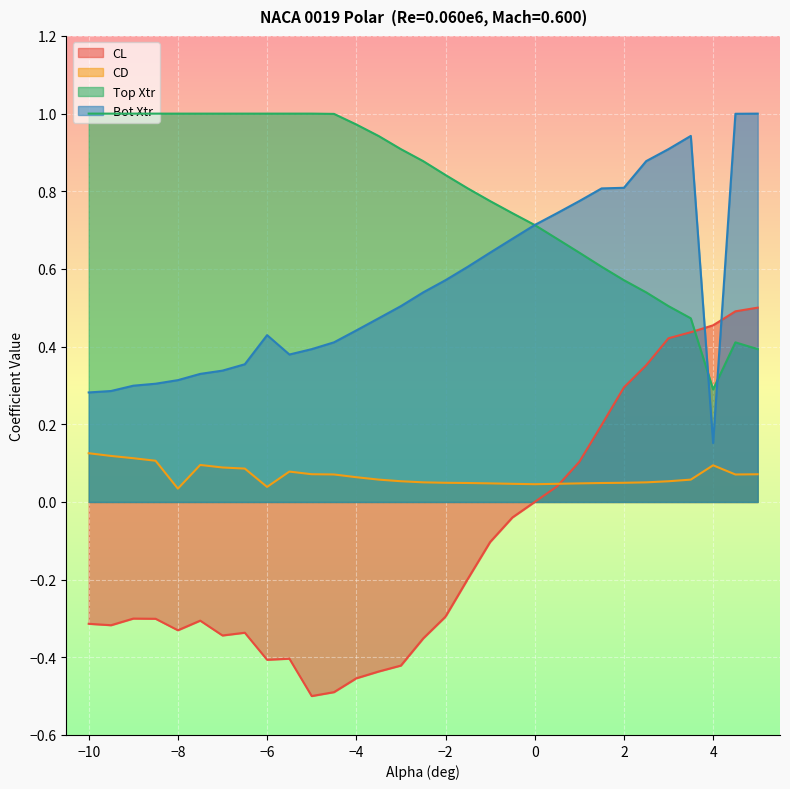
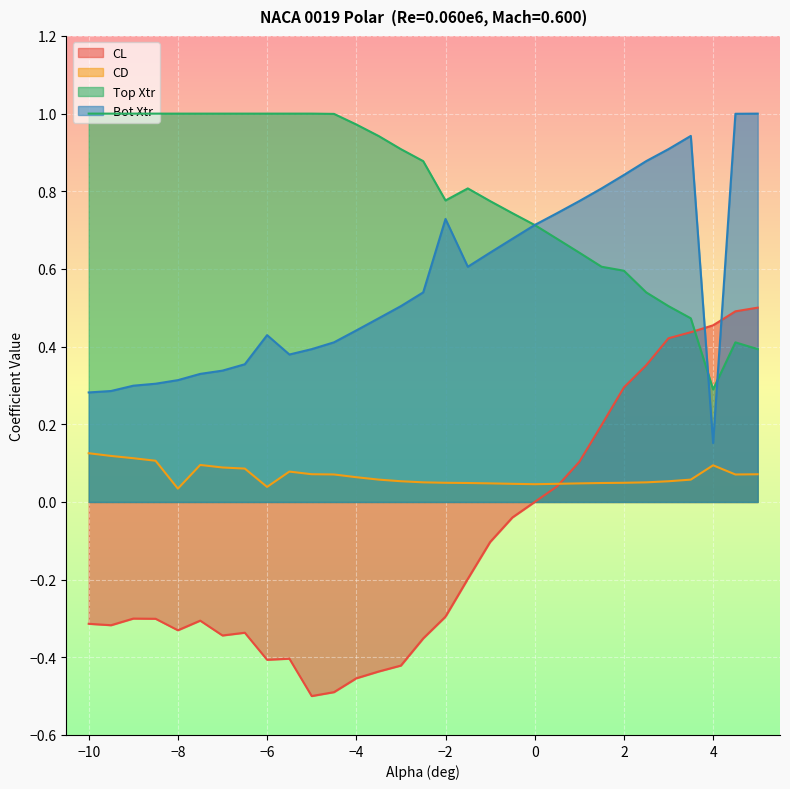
Top Xtr, −2: 0.84 -> 0.78
Bot Xtr, −2: 0.57 -> 0.73
Top Xtr, 2: 0.57 -> 0.60
Bot Xtr, 2: 0.81 -> 0.84
